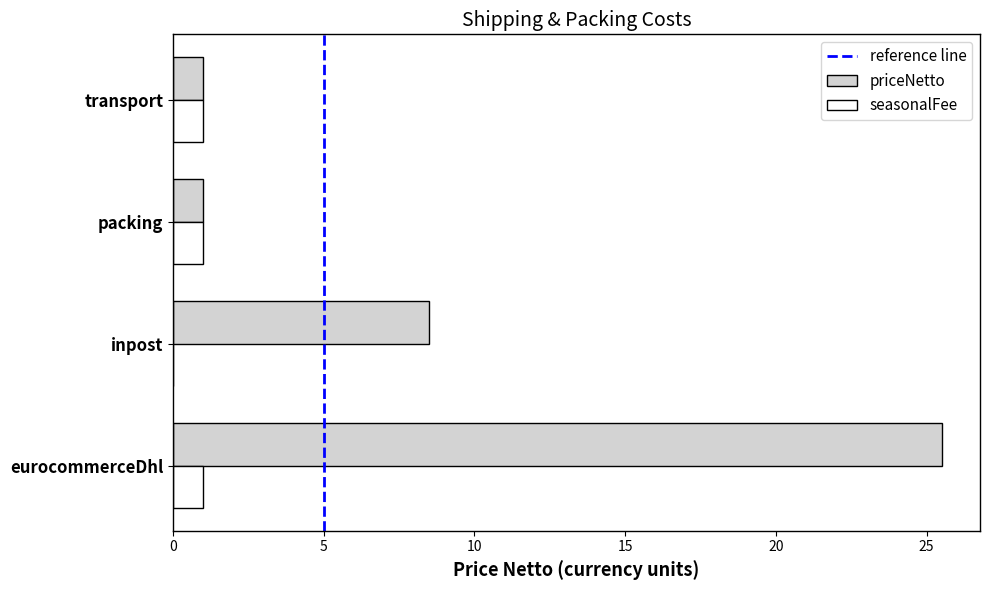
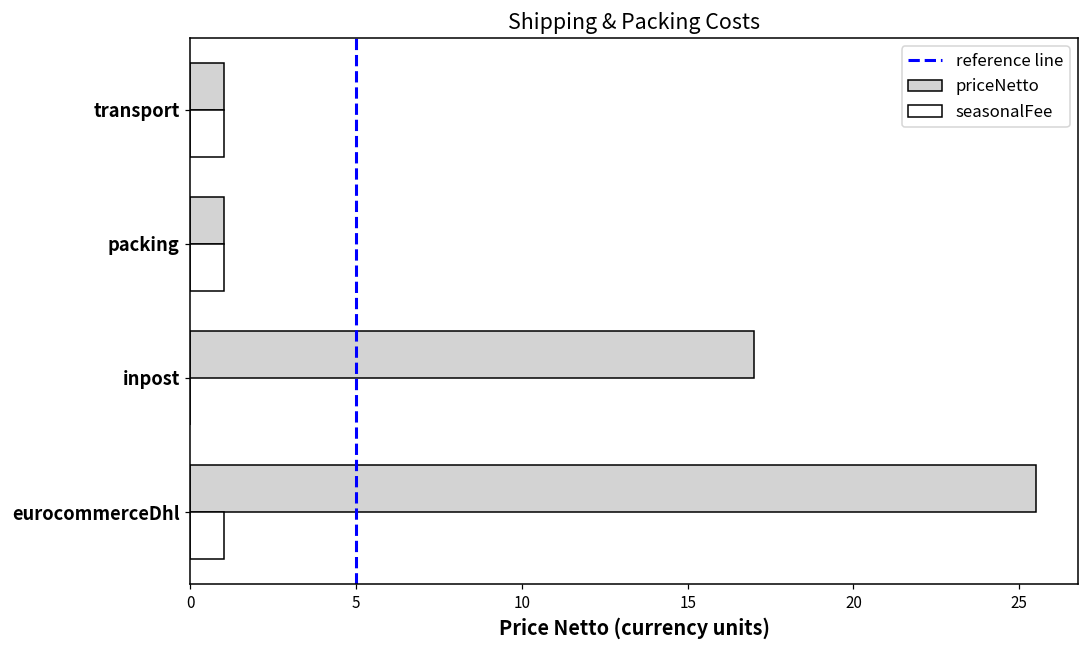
priceNetto, inpost: 8.5 -> 17.0
